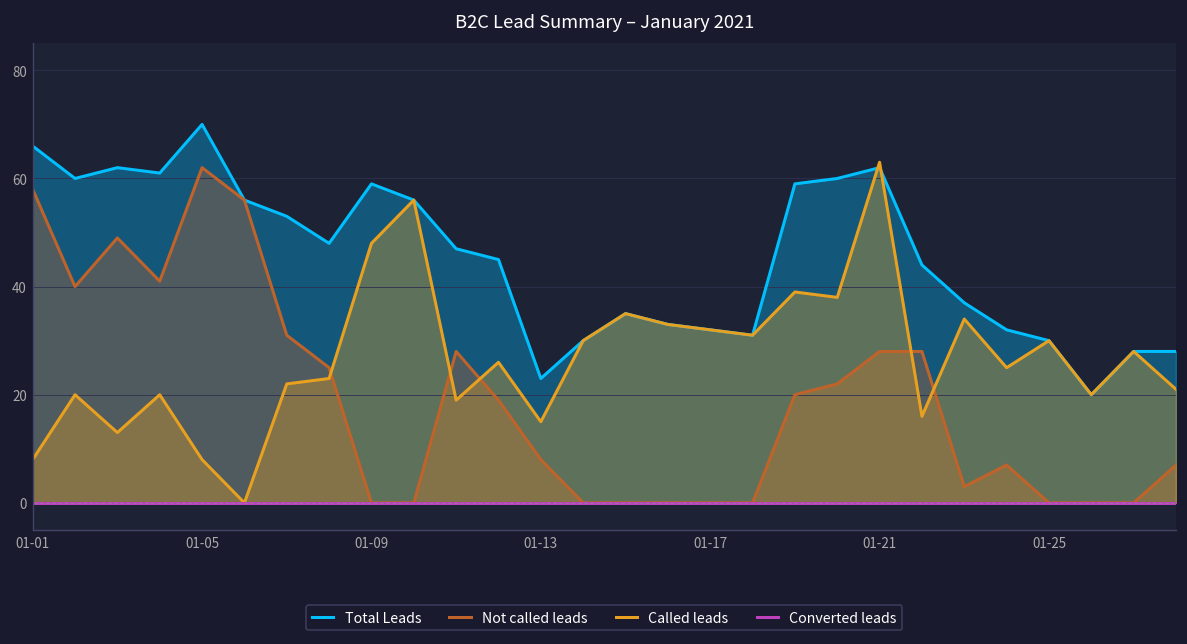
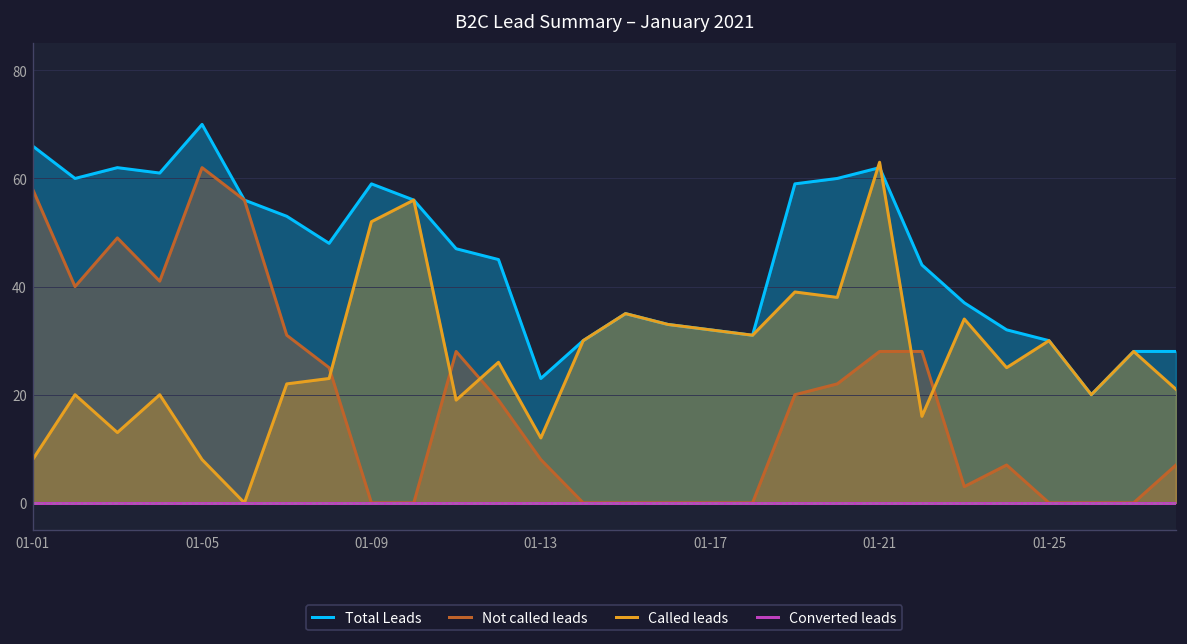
Called leads, 01-09: 48 -> 52
Called leads, 01-13: 15 -> 12
